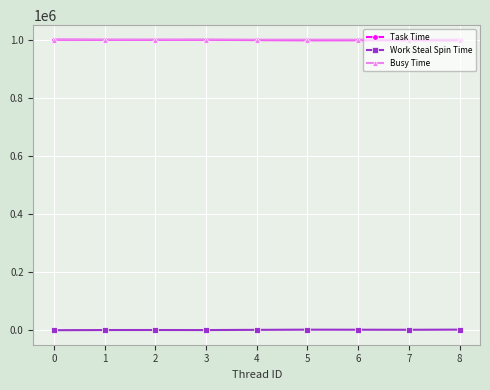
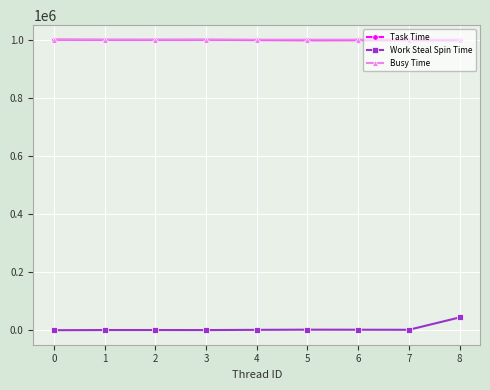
Work Steal Spin Time, 8: 0 -> 40000
